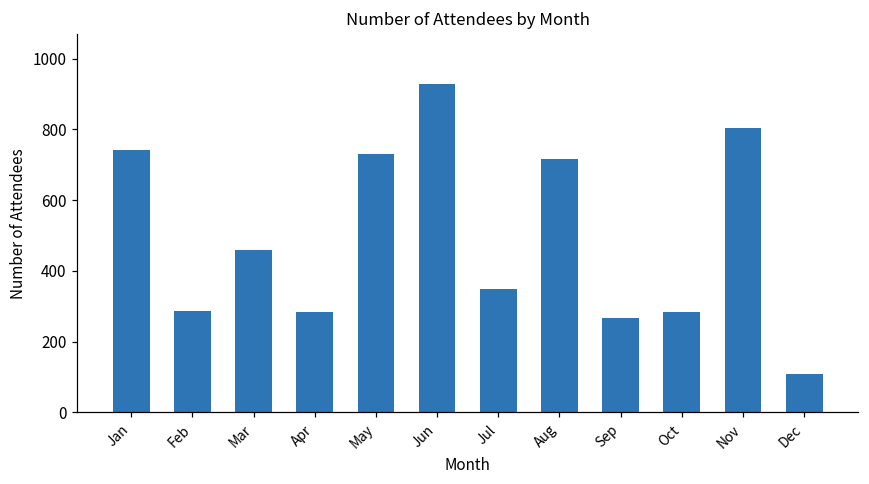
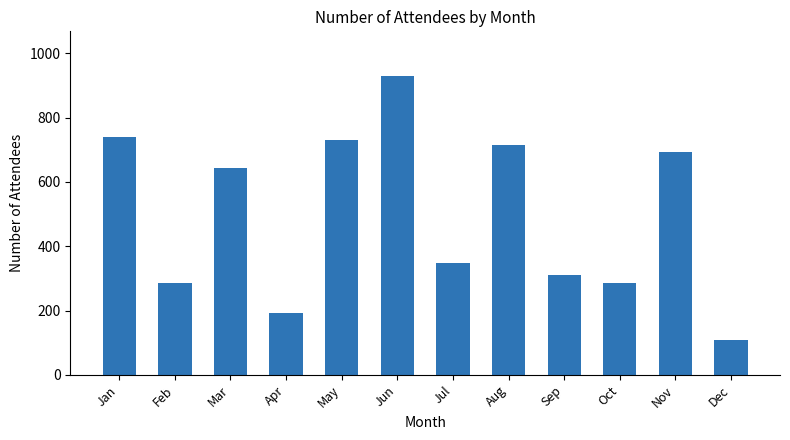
Mar: 460 -> 640
Apr: 280 -> 190
Sep: 270 -> 310
Nov: 810 -> 690
